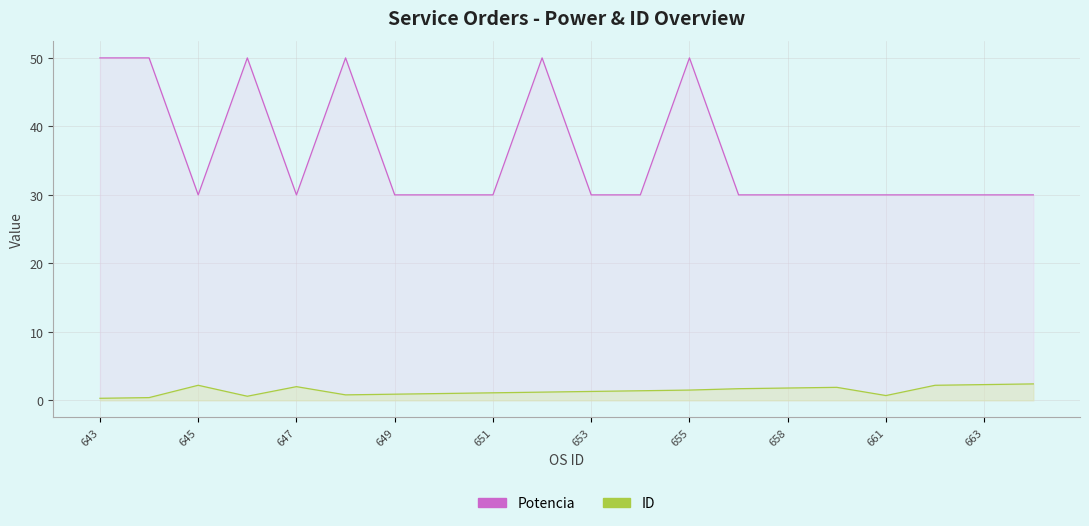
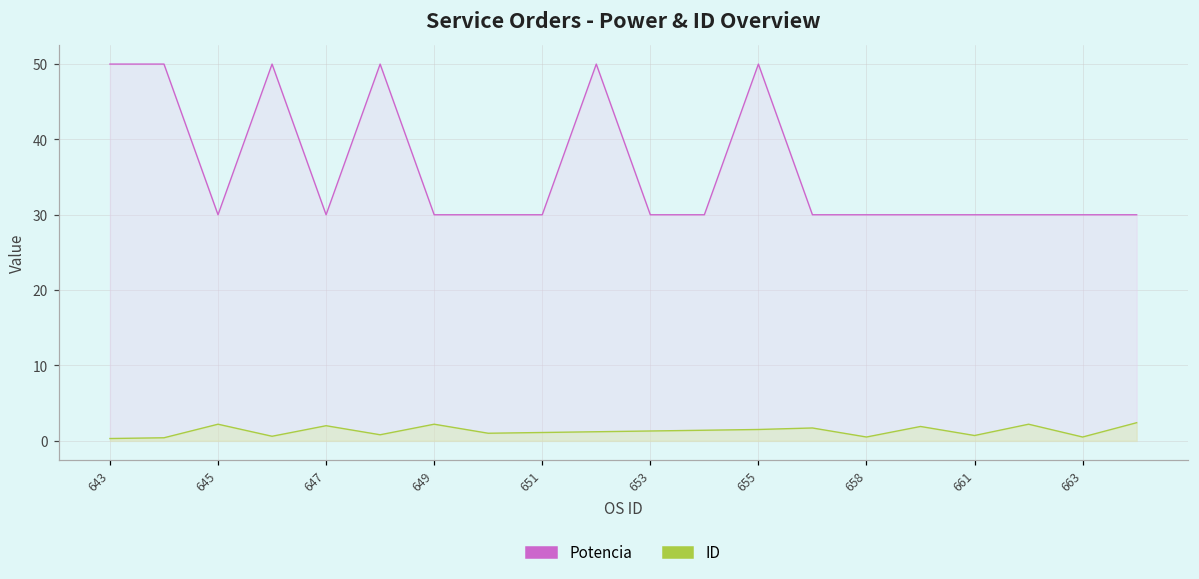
ID, 649: 1 -> 2
ID, 658: 2 -> 1
ID, 663: 2 -> 1
